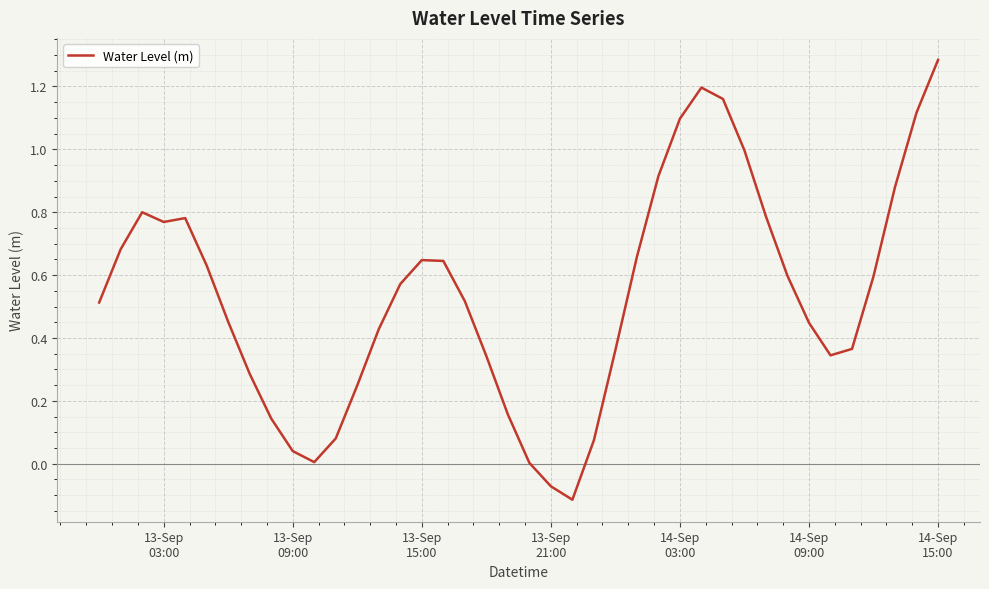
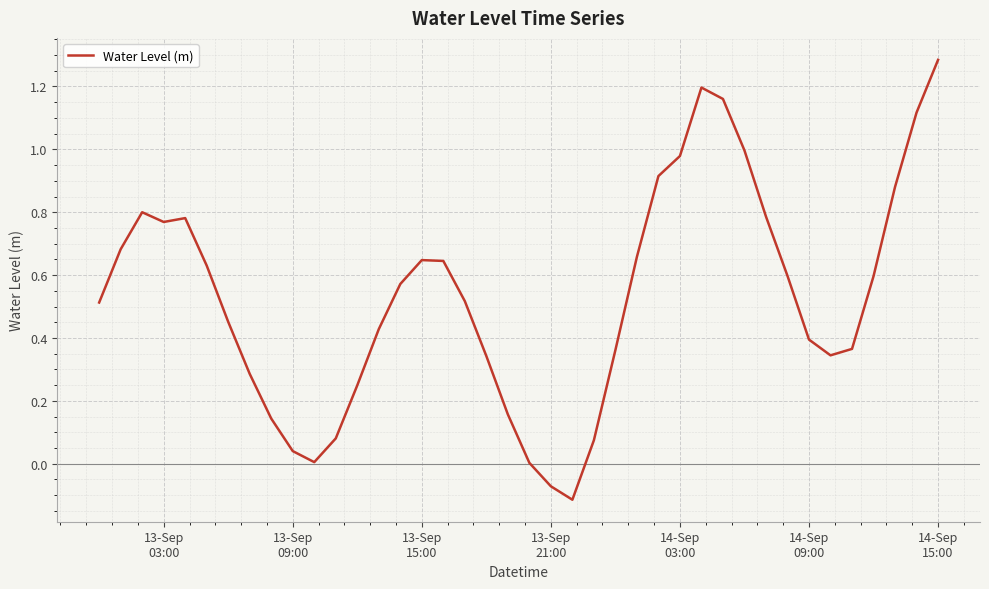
14-Sep 03:00: 1.10 -> 0.98
14-Sep 09:00: 0.45 -> 0.39
